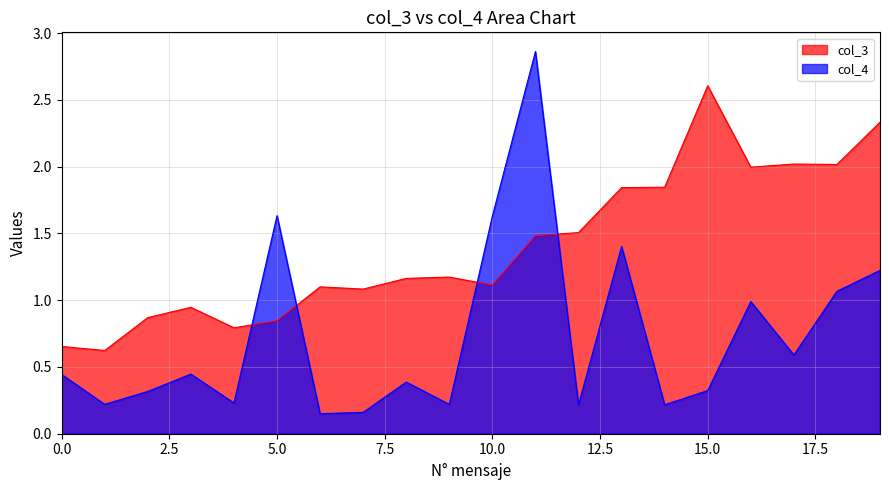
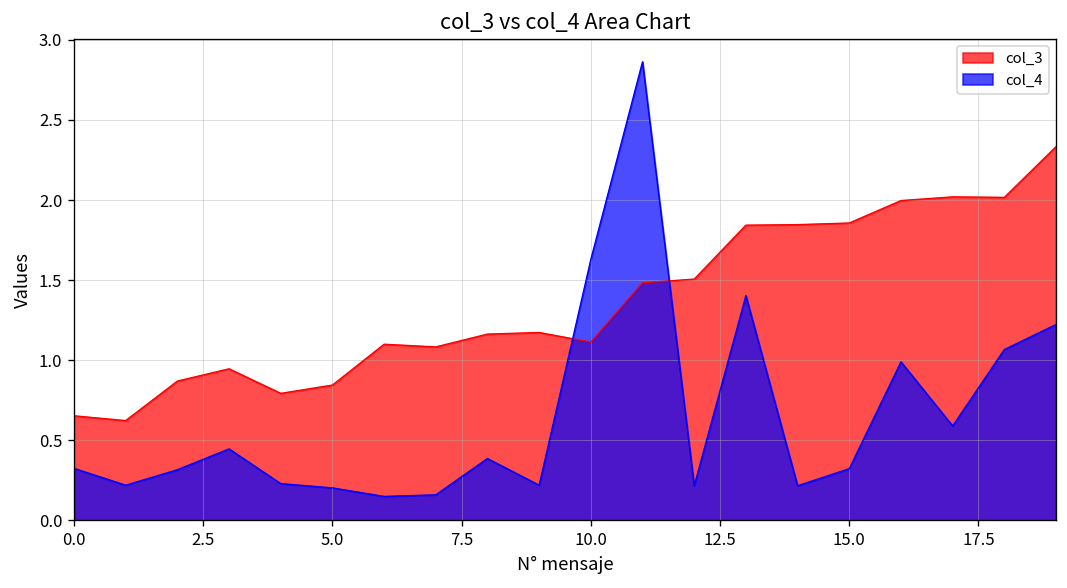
col_4, 0.0: 0.44 -> 0.33
col_4, 5.0: 1.63 -> 0.20
col_3, 15.0: 2.61 -> 1.86
